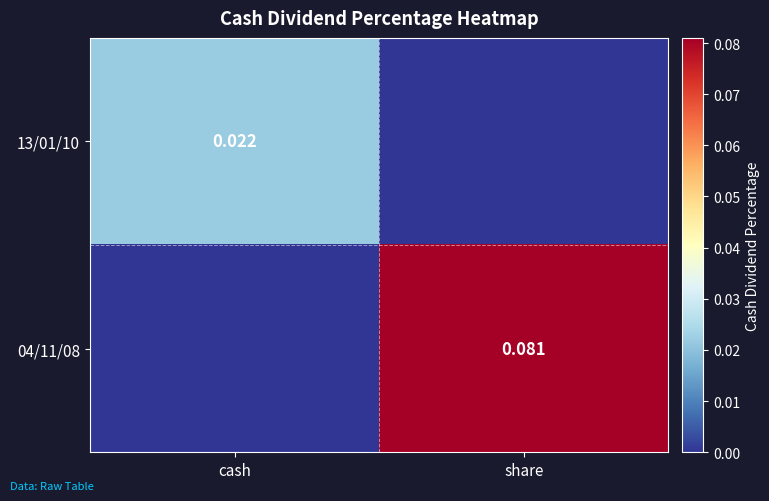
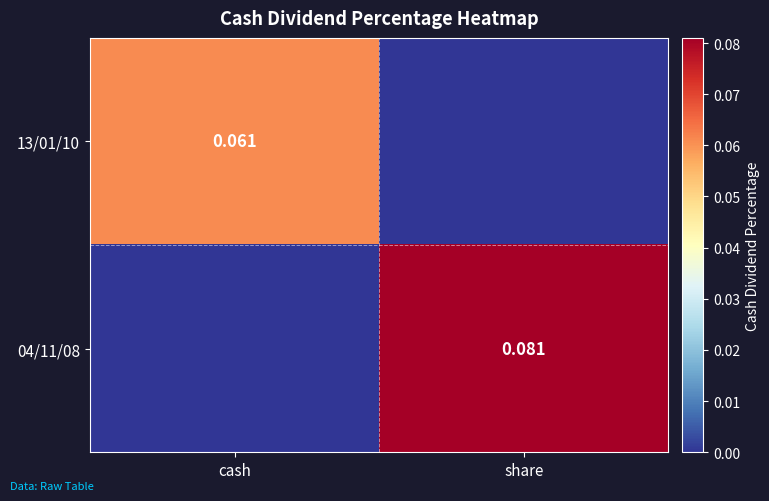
13/01/10, cash: 0.022 -> 0.061
